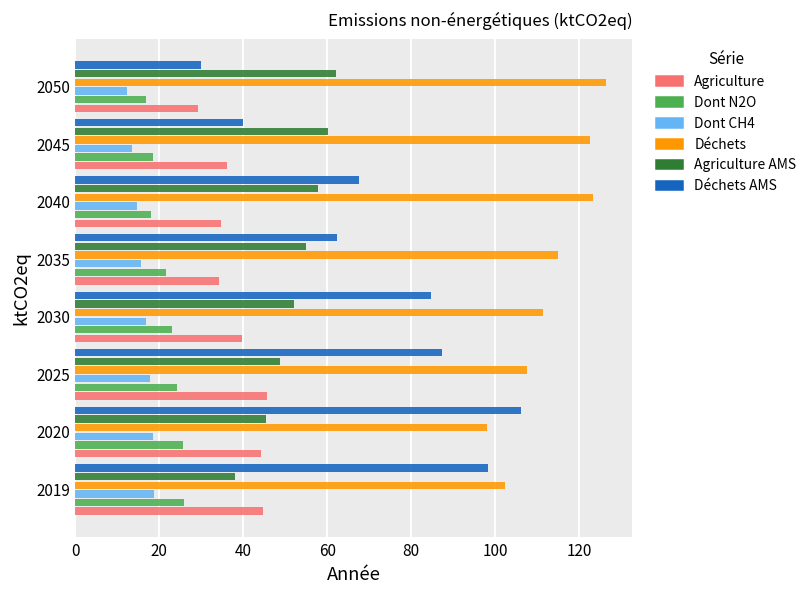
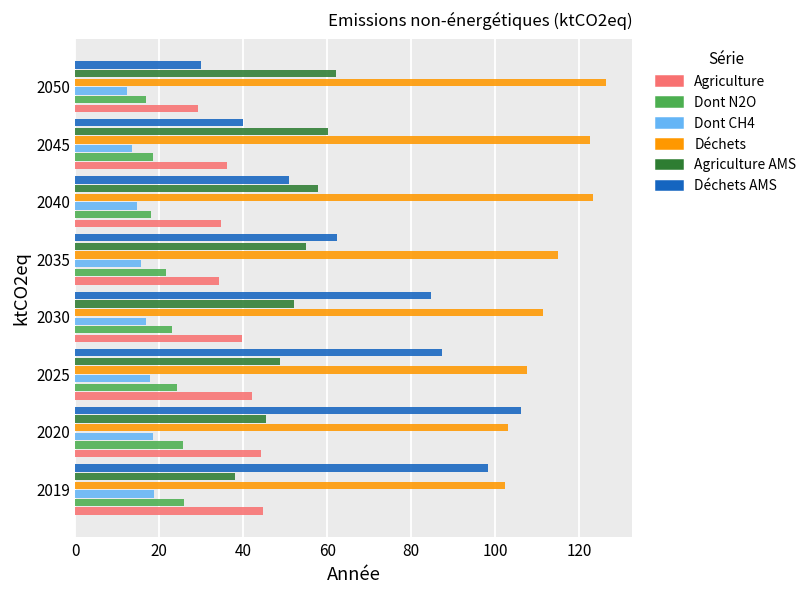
Déchets AMS, 2040: 68 -> 51
Agriculture, 2025: 46 -> 42
Déchets, 2020: 98 -> 103
